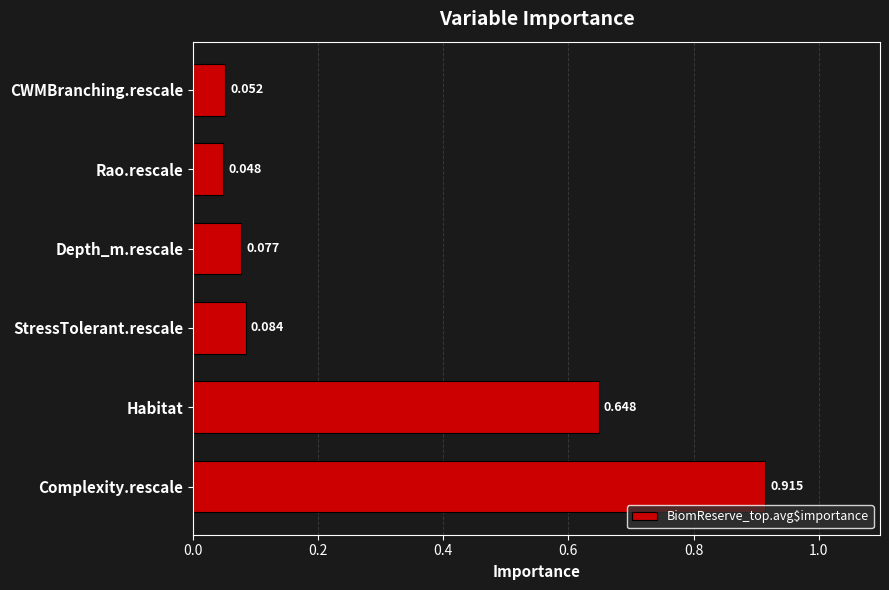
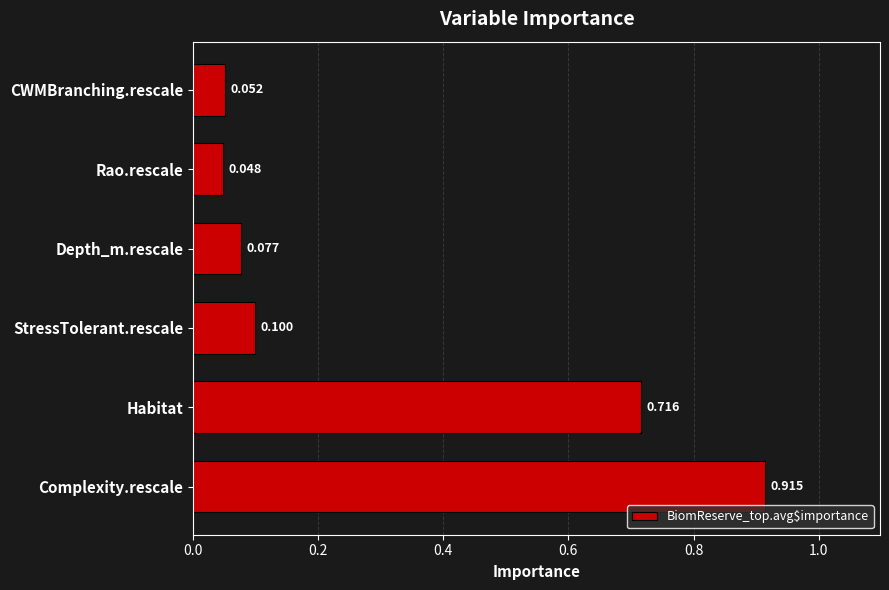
StressTolerant.rescale: 0.084 -> 0.100
Habitat: 0.648 -> 0.716
